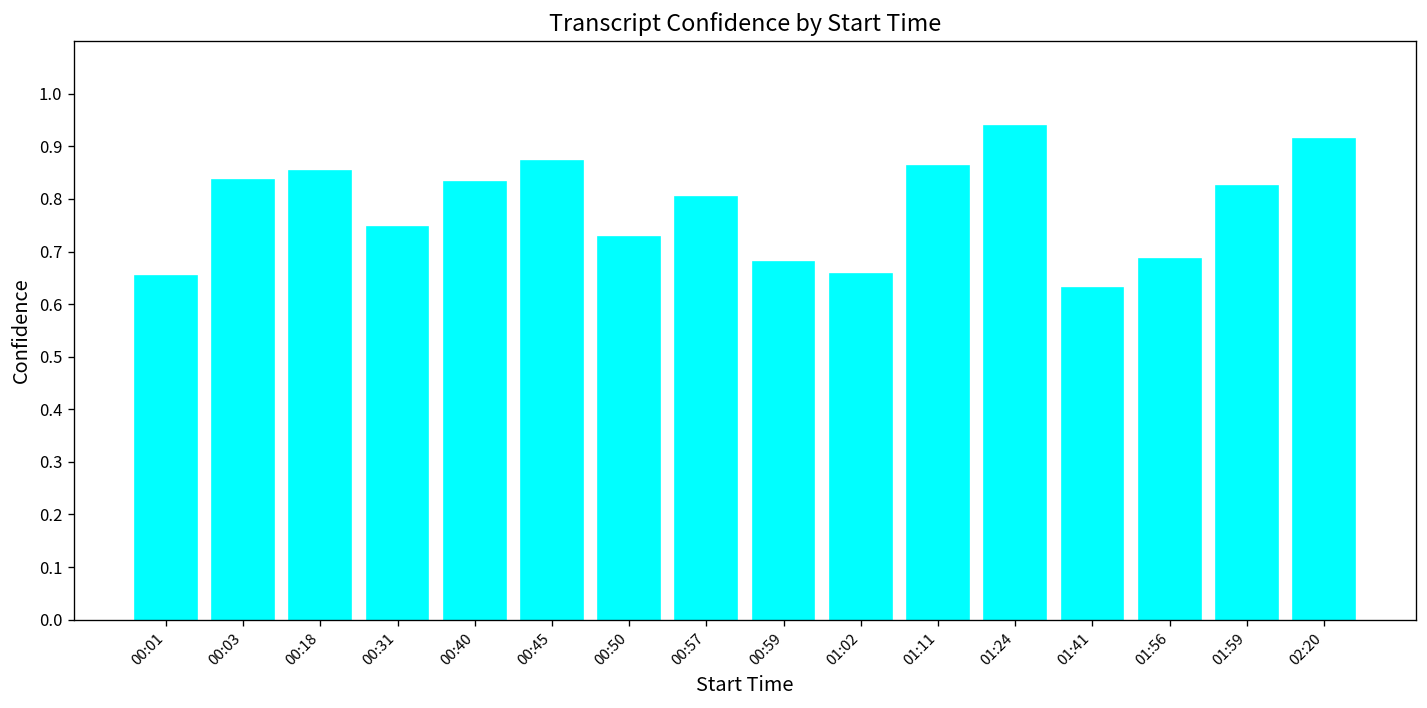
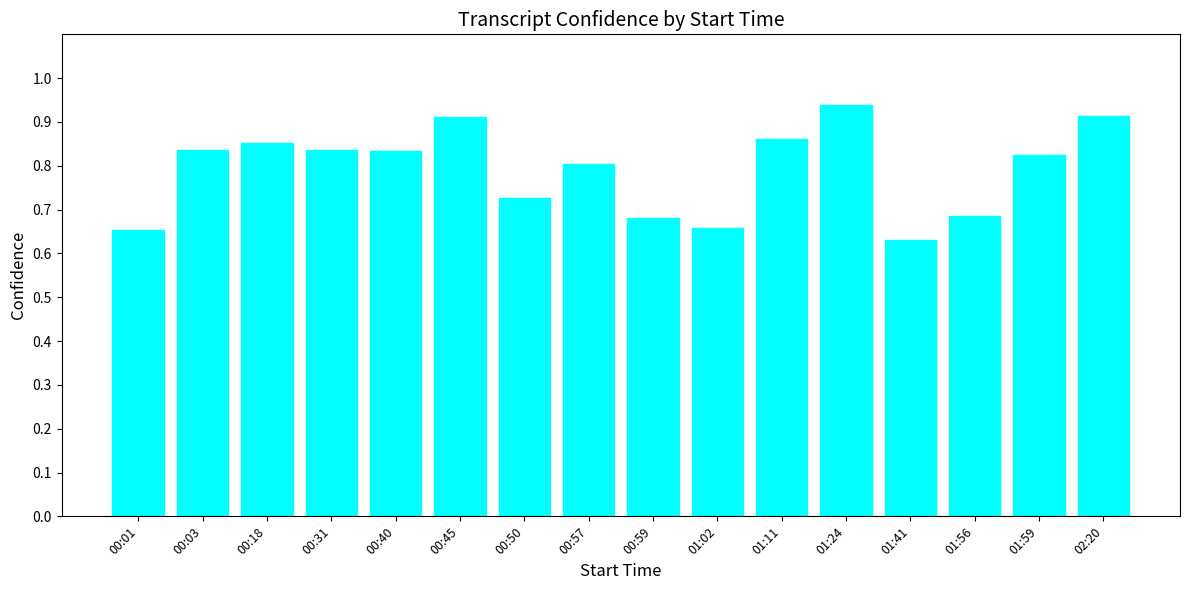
00:31: 0.75 -> 0.84
00:45: 0.87 -> 0.91
